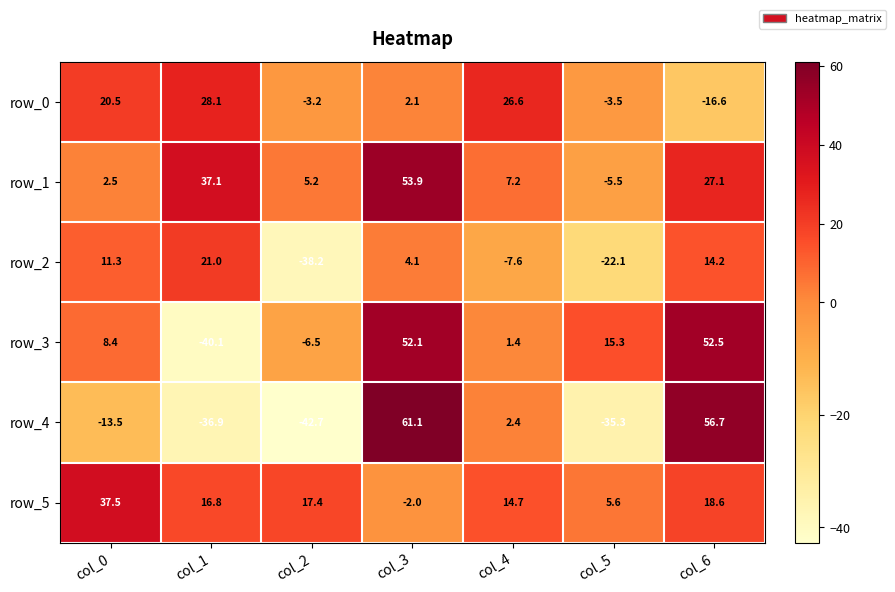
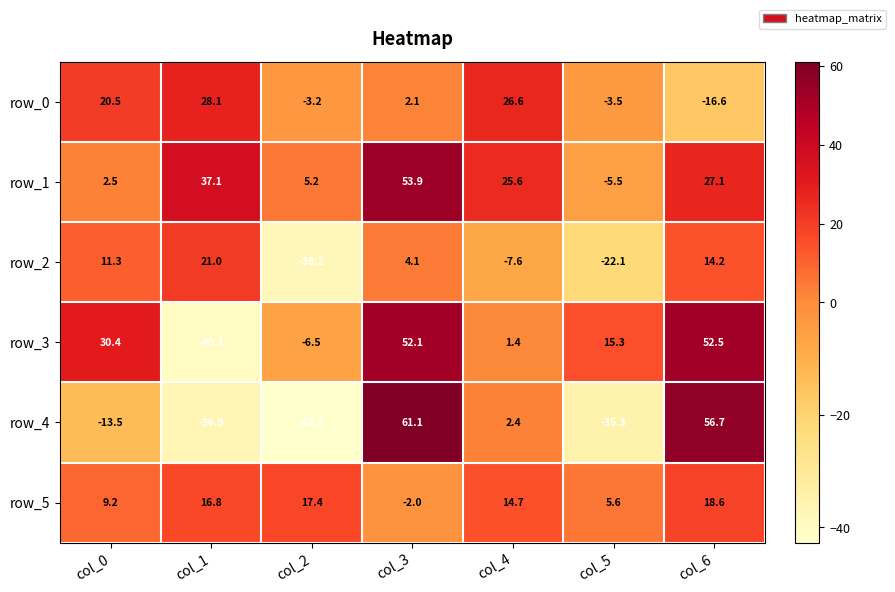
row_1, col_4: 7.2 -> 25.6
row_3, col_0: 8.4 -> 30.4
row_5, col_0: 37.5 -> 9.2
